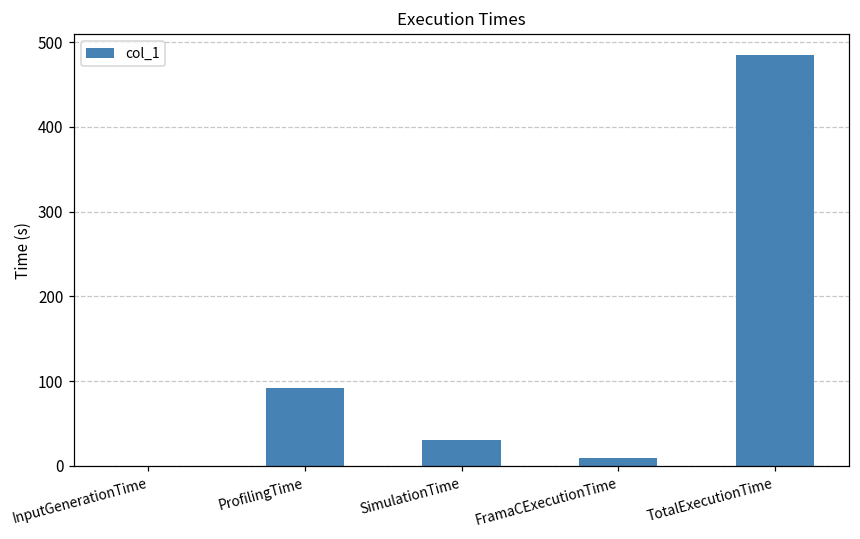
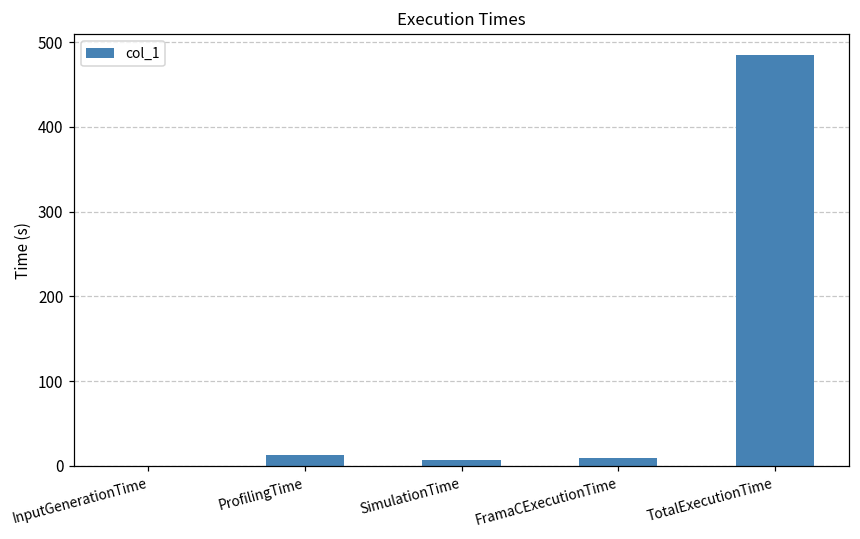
ProfilingTime: 90 -> 10
SimulationTime: 30 -> 10
